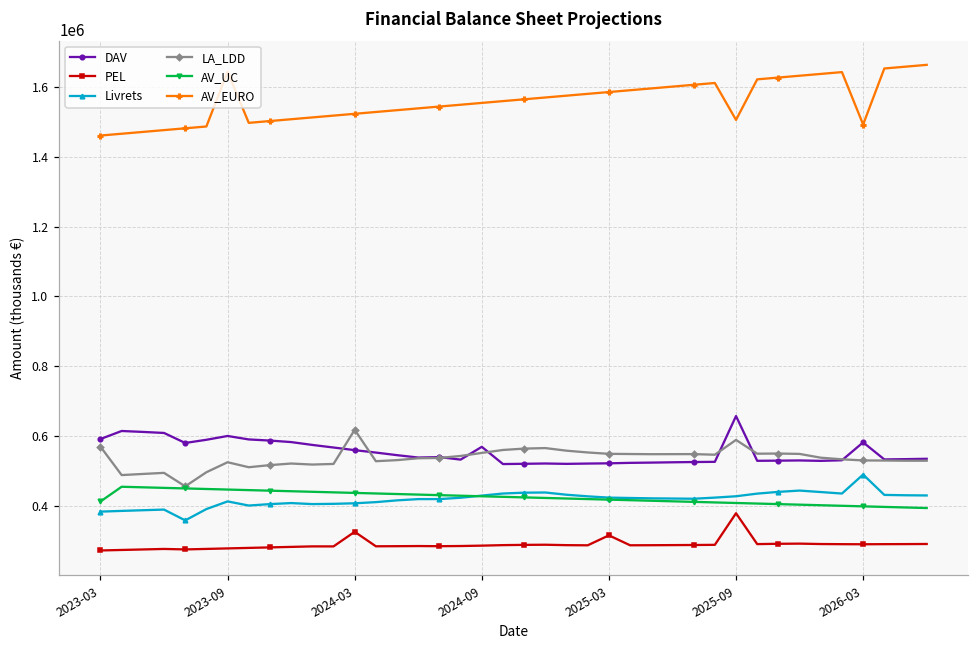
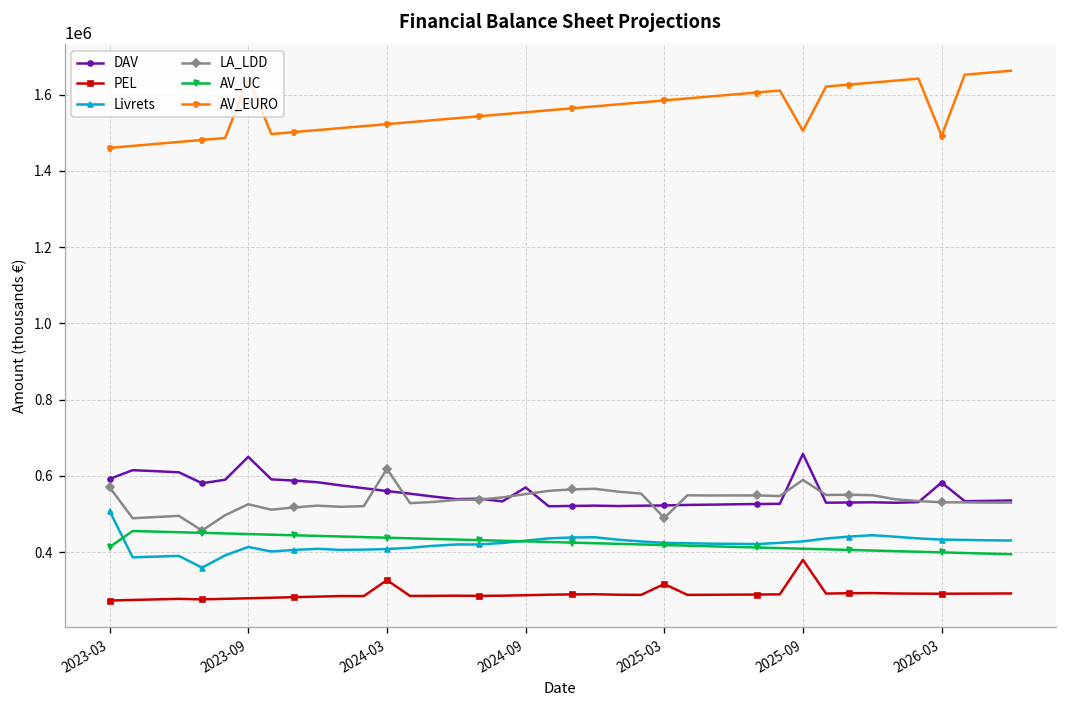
Livrets, 2023-03: 380000 -> 510000
DAV, 2023-09: 600000 -> 650000
LA_LDD, 2025-03: 550000 -> 490000
Livrets, 2026-03: 490000 -> 430000
